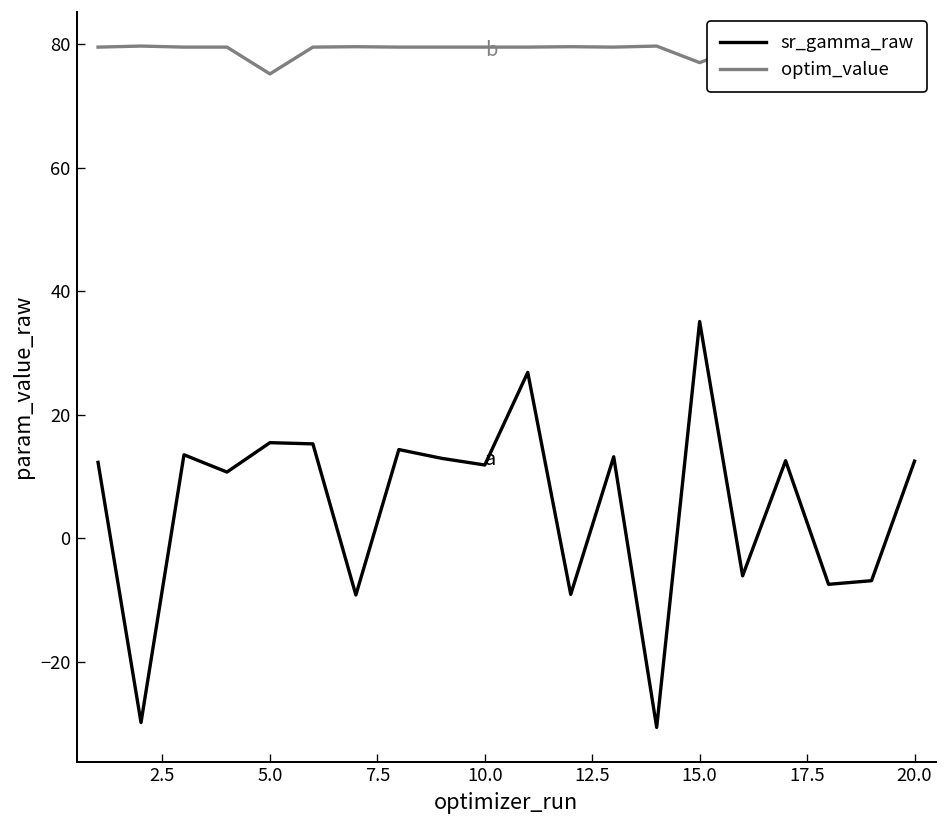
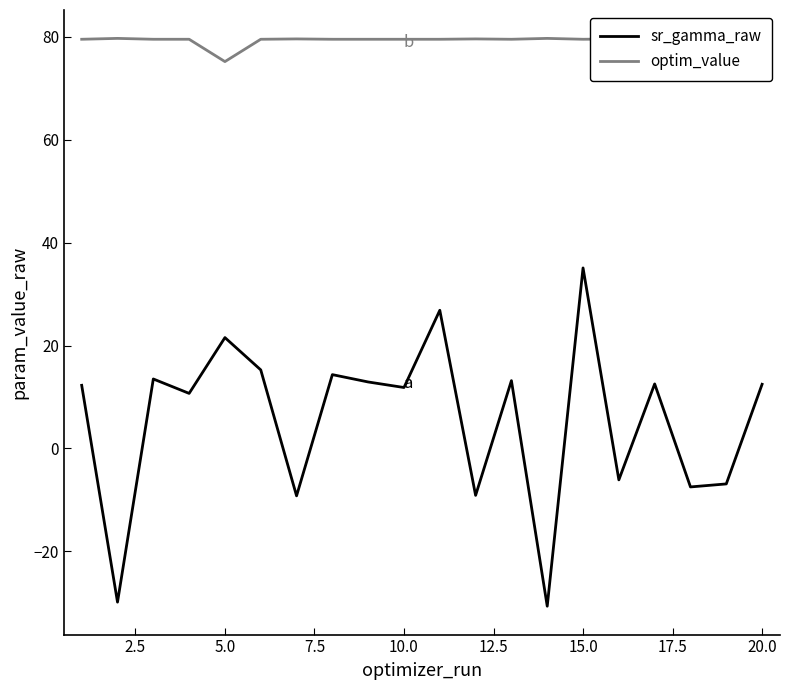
sr_gamma_raw, 5.0: 15 -> 22
optim_value, 15.0: 77 -> 80
